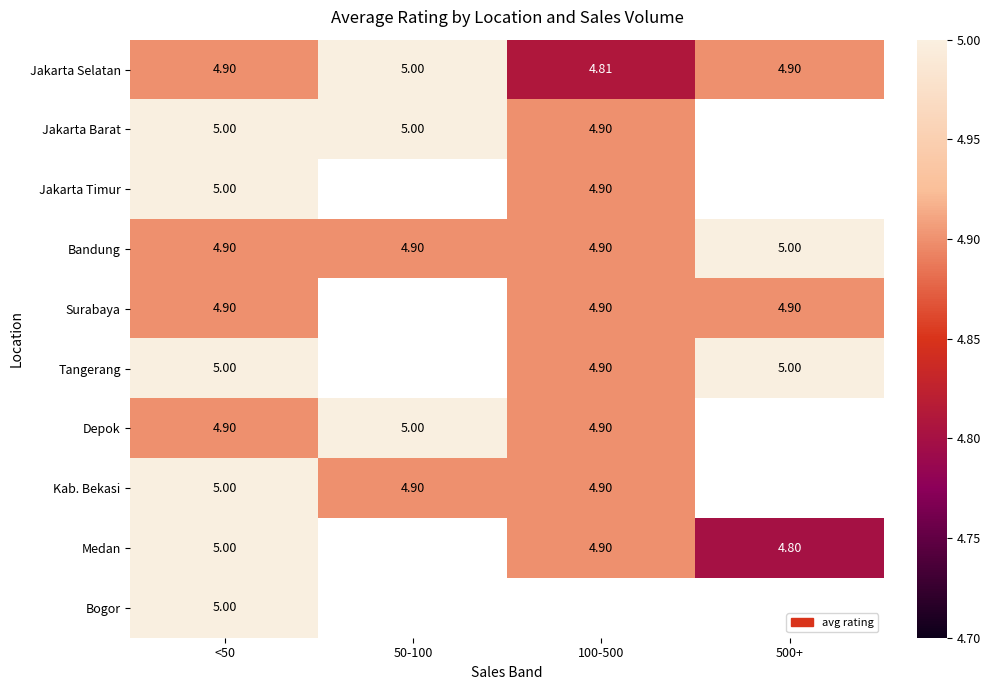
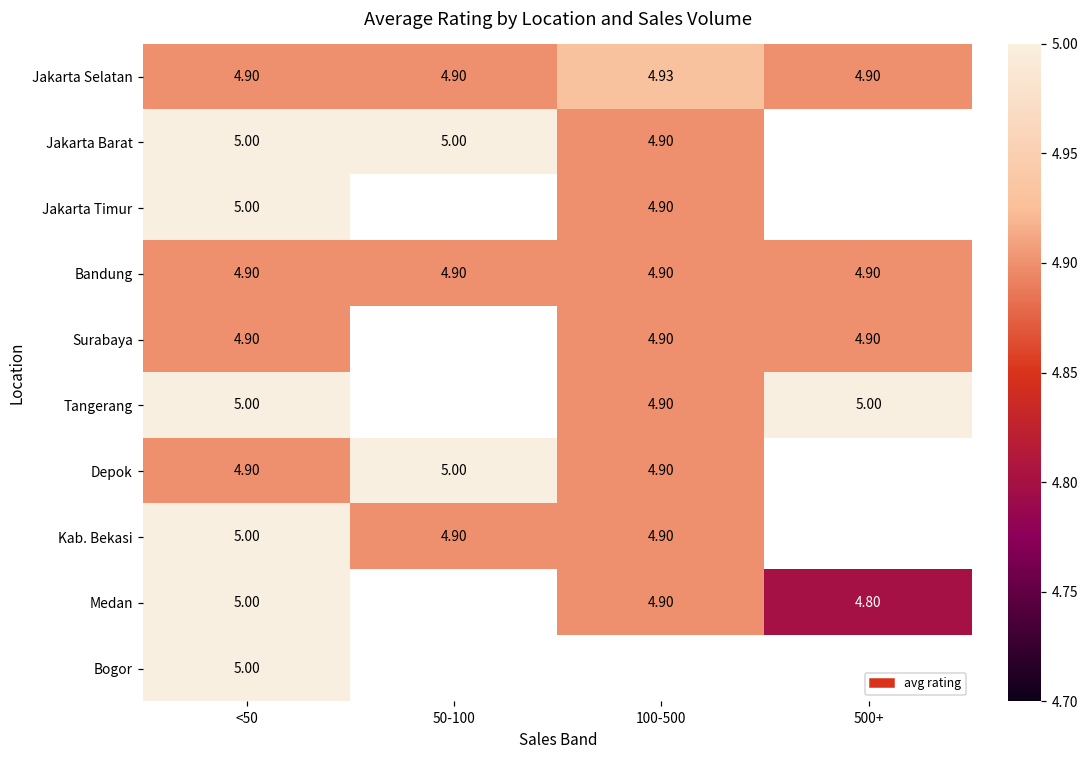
Jakarta Selatan, 50-100: 5.00 -> 4.90
Jakarta Selatan, 100-500: 4.81 -> 4.93
Bandung, 500+: 5.00 -> 4.90
